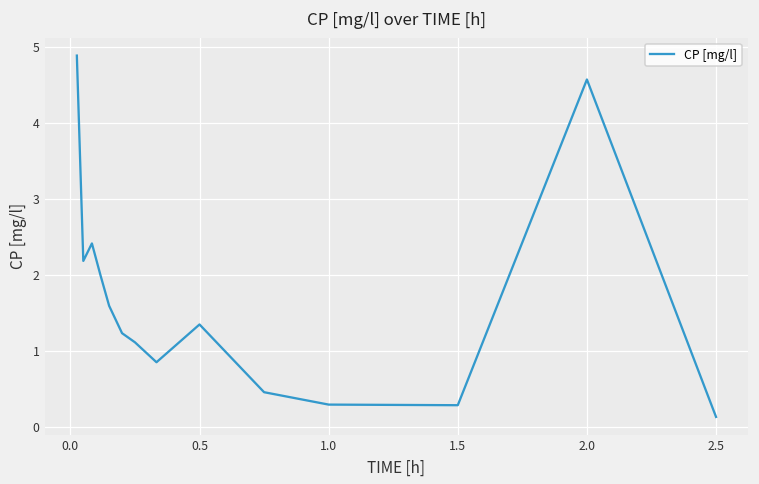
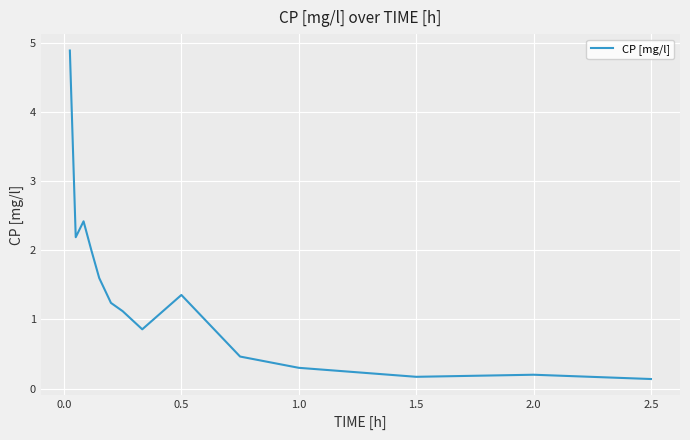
1.5: 0.3 -> 0.2
2.0: 4.6 -> 0.2
